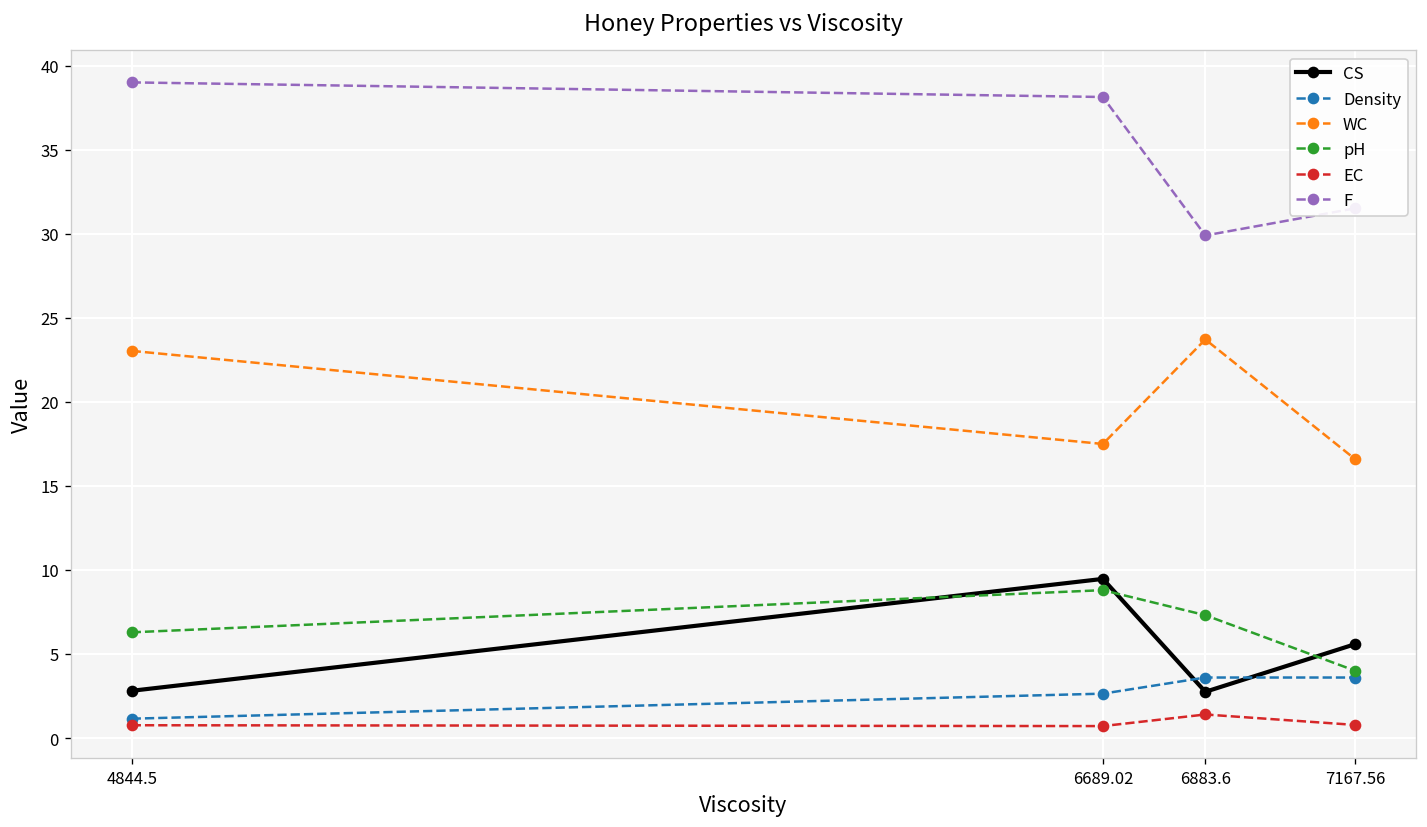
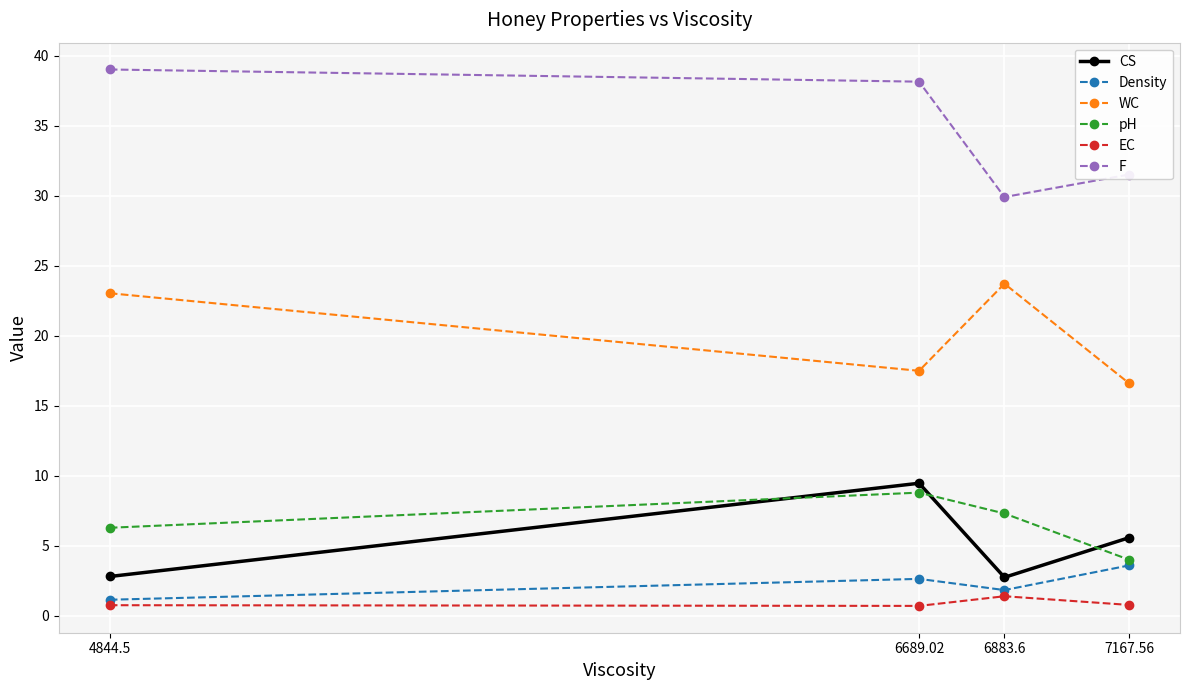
Density, 6883.6: 3.6 -> 1.8
